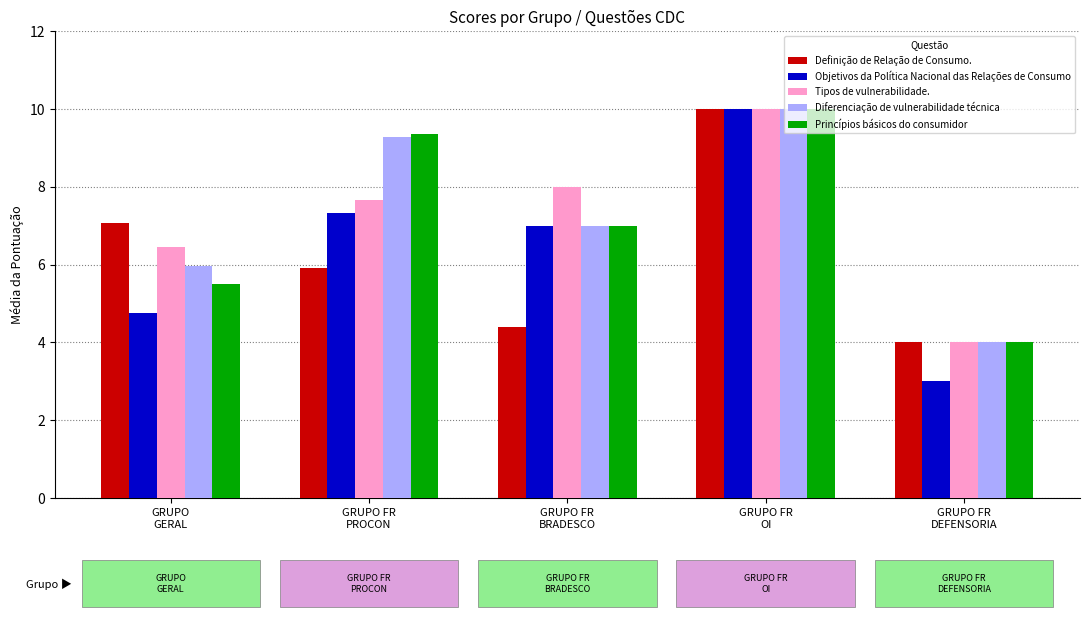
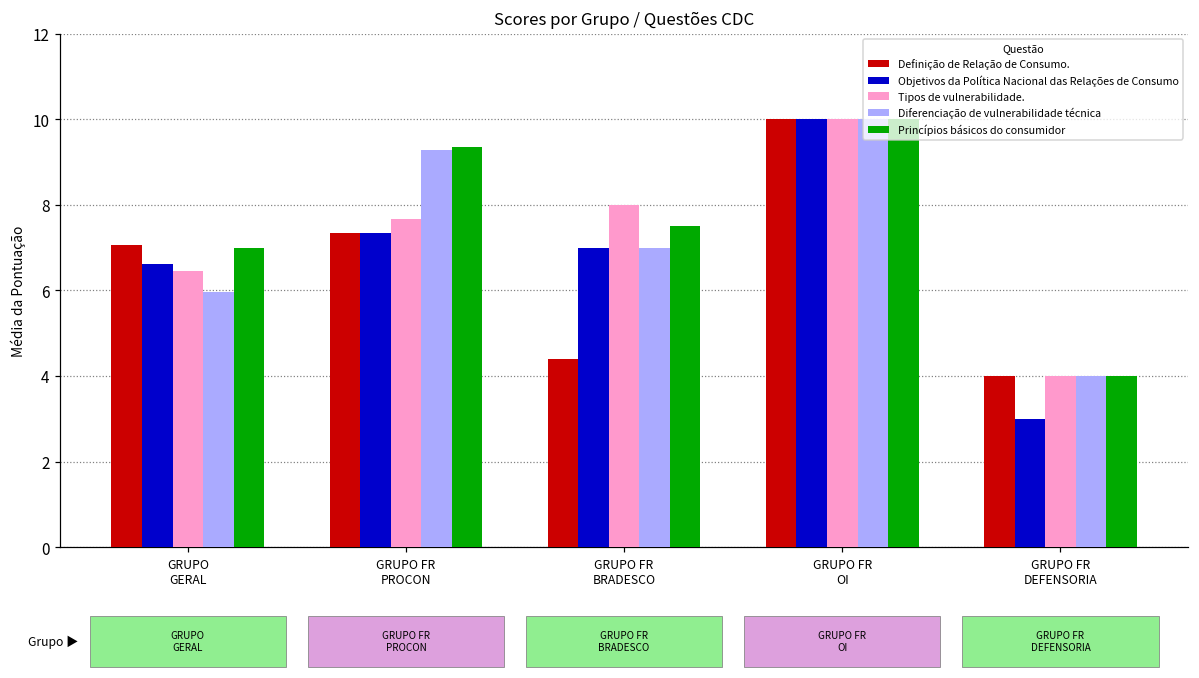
Objetivos da Política Nacional das Relações de Consumo, GRUPO GERAL: 4.8 -> 6.6
Princípios básicos do consumidor, GRUPO GERAL: 5.5 -> 7.0
Definição de Relação de Consumo., GRUPO FR PROCON: 5.9 -> 7.3
Princípios básicos do consumidor, GRUPO FR BRADESCO: 7.0 -> 7.5
